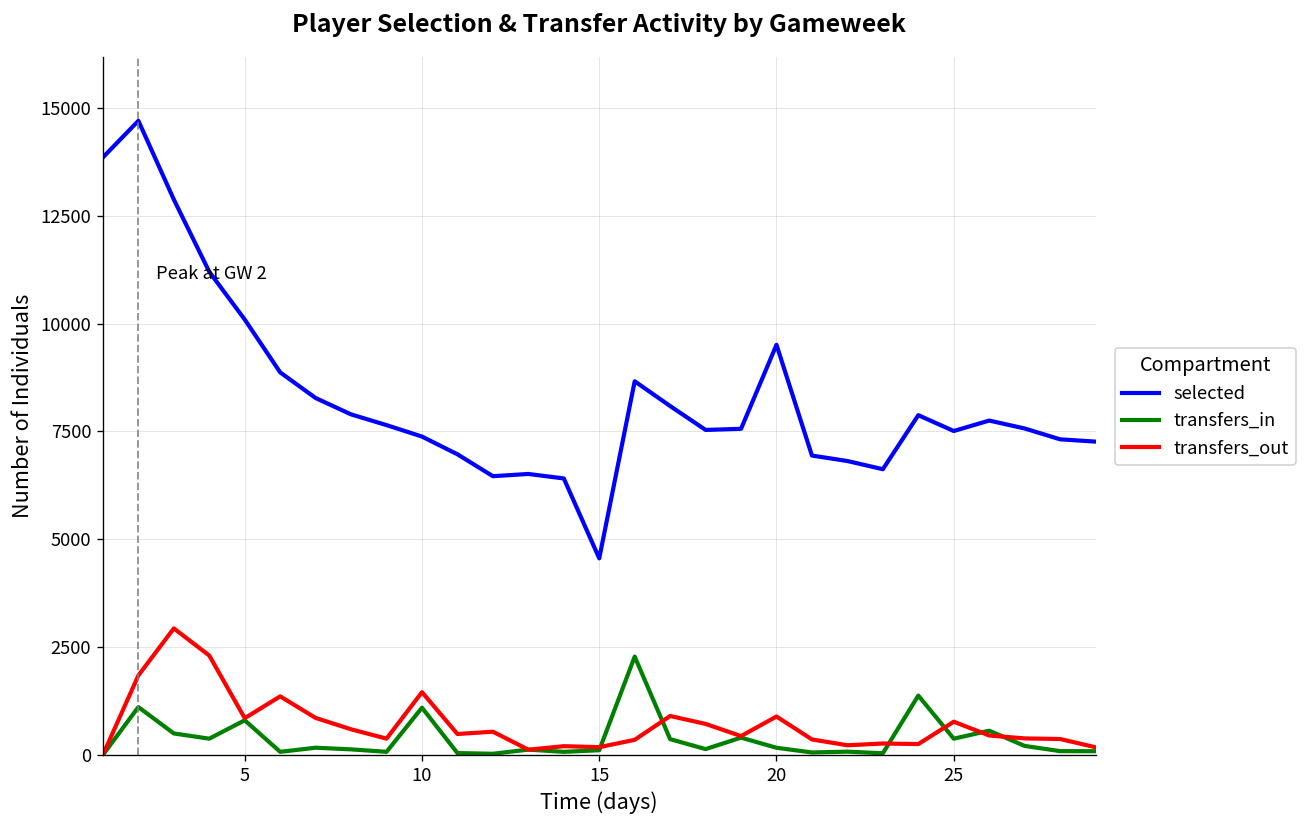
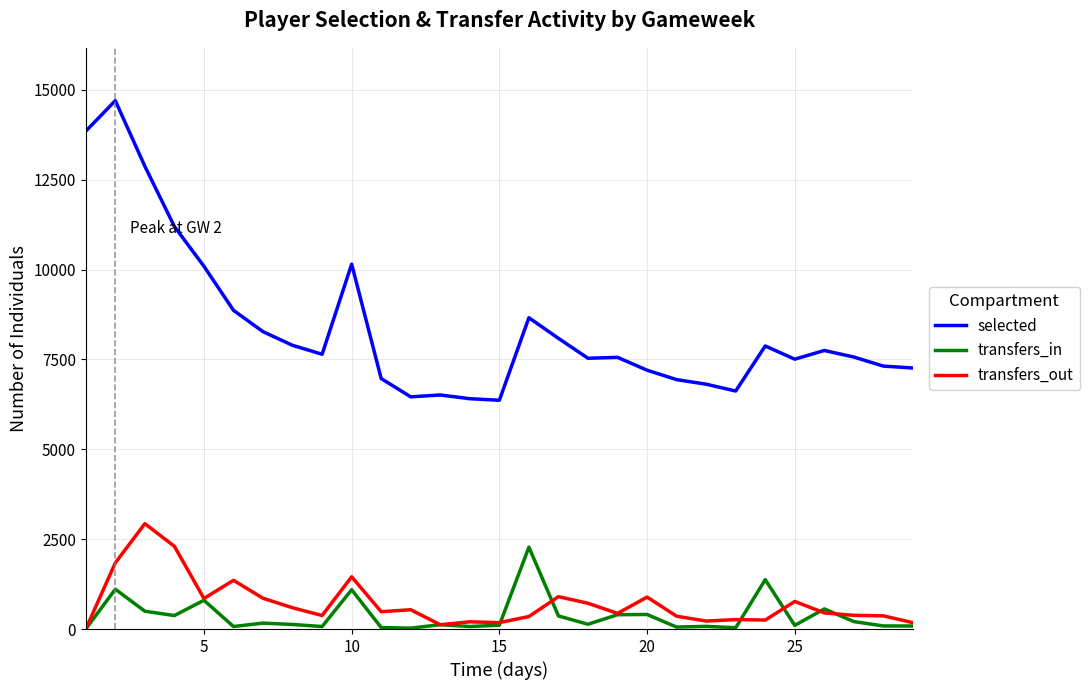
selected, 10: 7400 -> 10200
selected, 15: 4600 -> 6400
selected, 20: 9500 -> 7200
transfers_in, 20: 200 -> 400
transfers_in, 25: 400 -> 100
